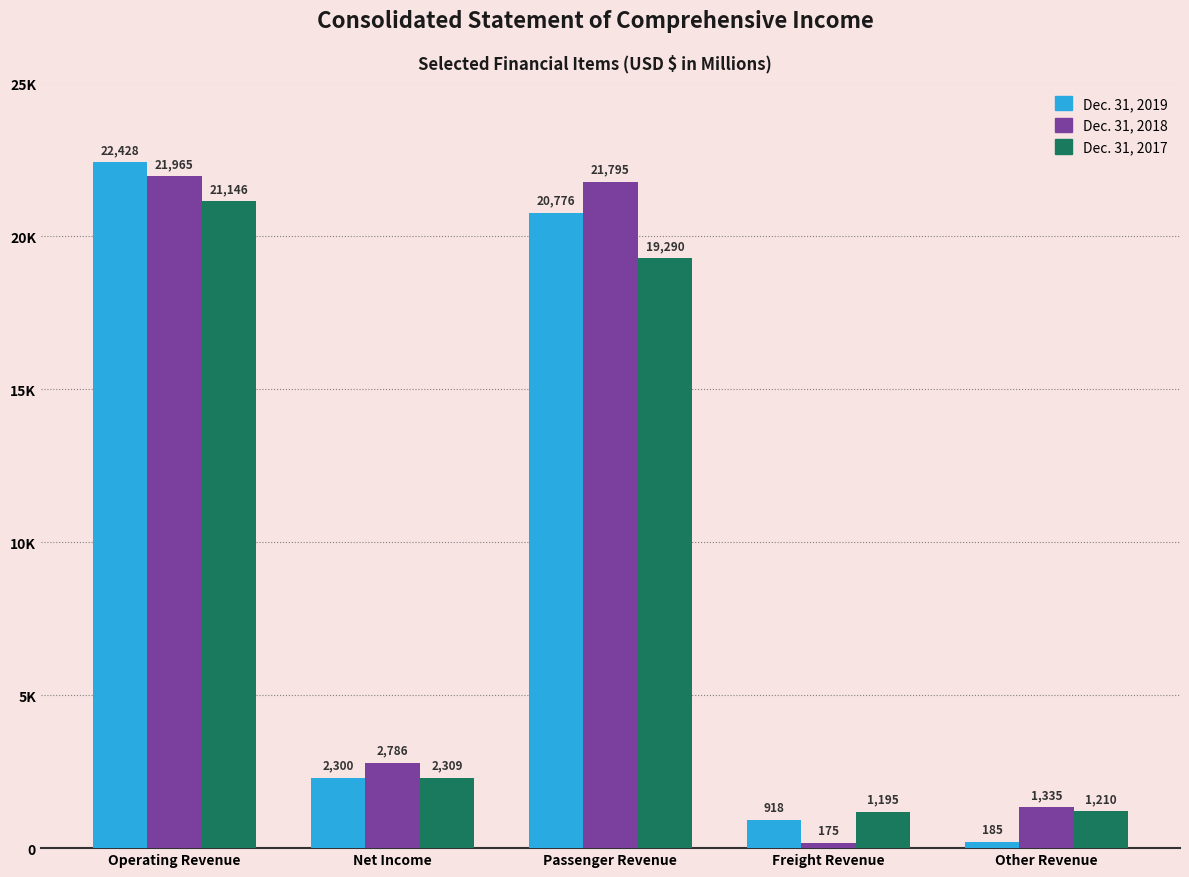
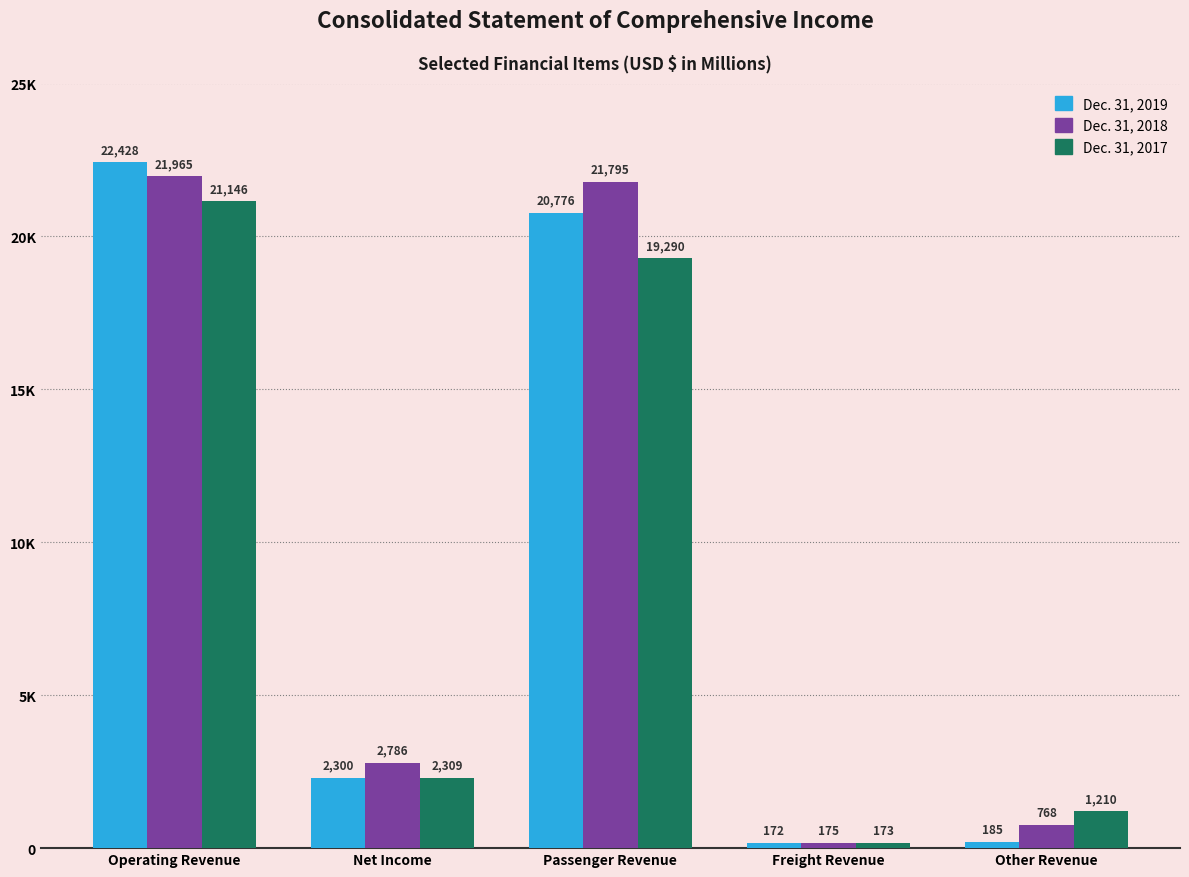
Dec. 31, 2019, Freight Revenue: 918 -> 172
Dec. 31, 2017, Freight Revenue: 1,195 -> 173
Dec. 31, 2018, Other Revenue: 1,335 -> 768
